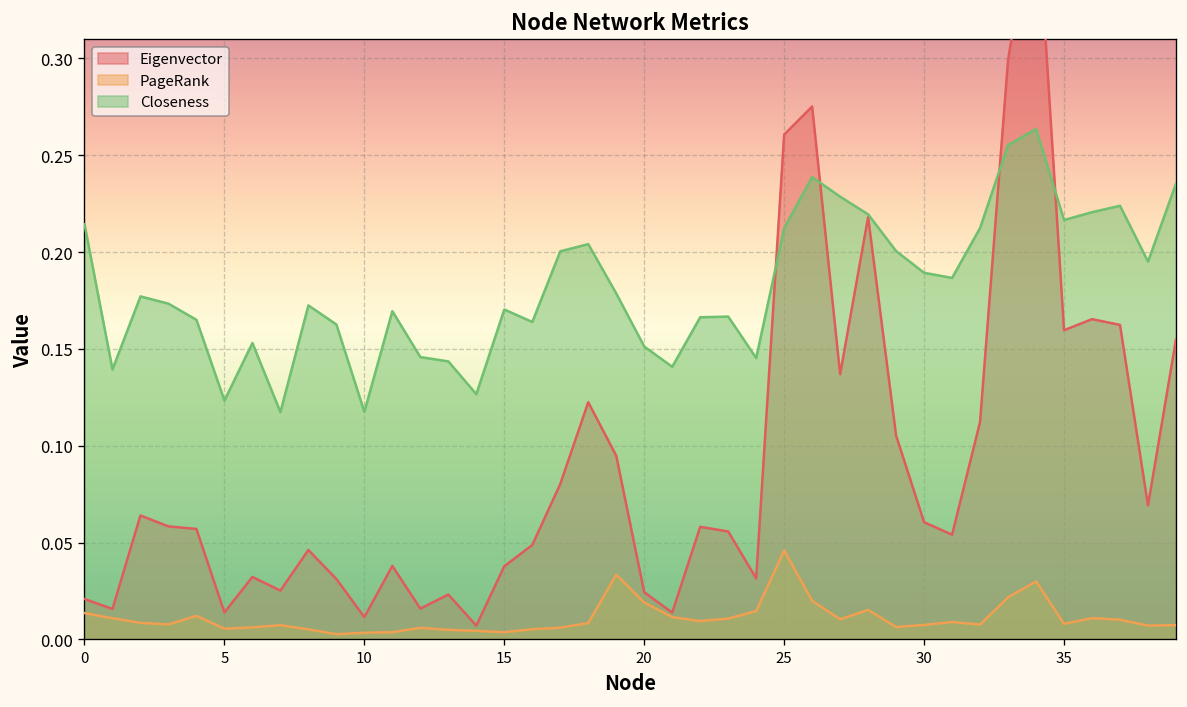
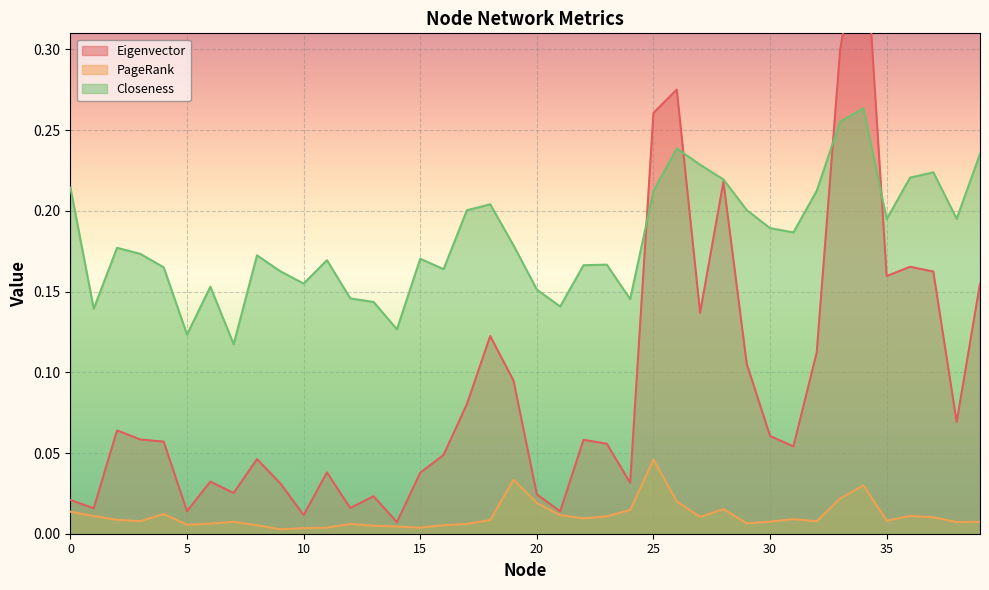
Closeness, 10: 0.117 -> 0.155
Closeness, 35: 0.217 -> 0.195
